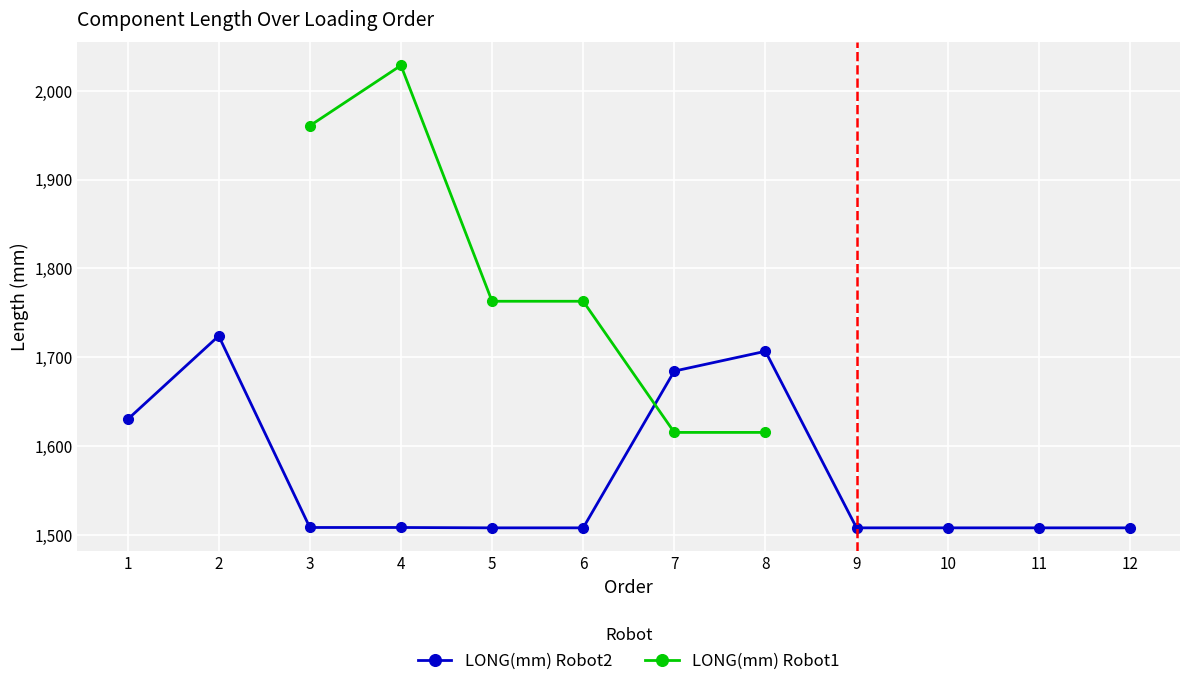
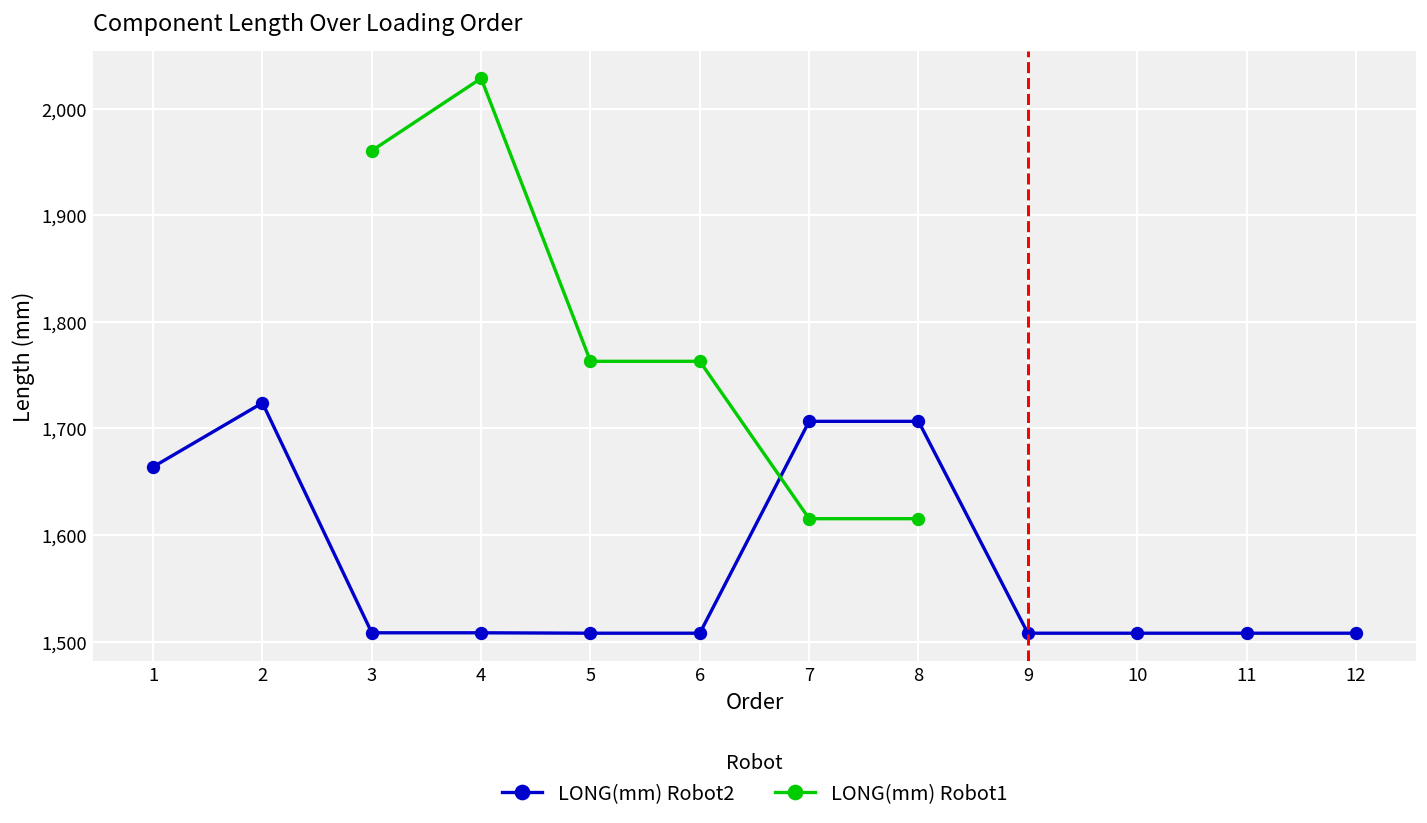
LONG(mm) Robot2, 1: 1,630 -> 1,660
LONG(mm) Robot2, 7: 1,680 -> 1,710
